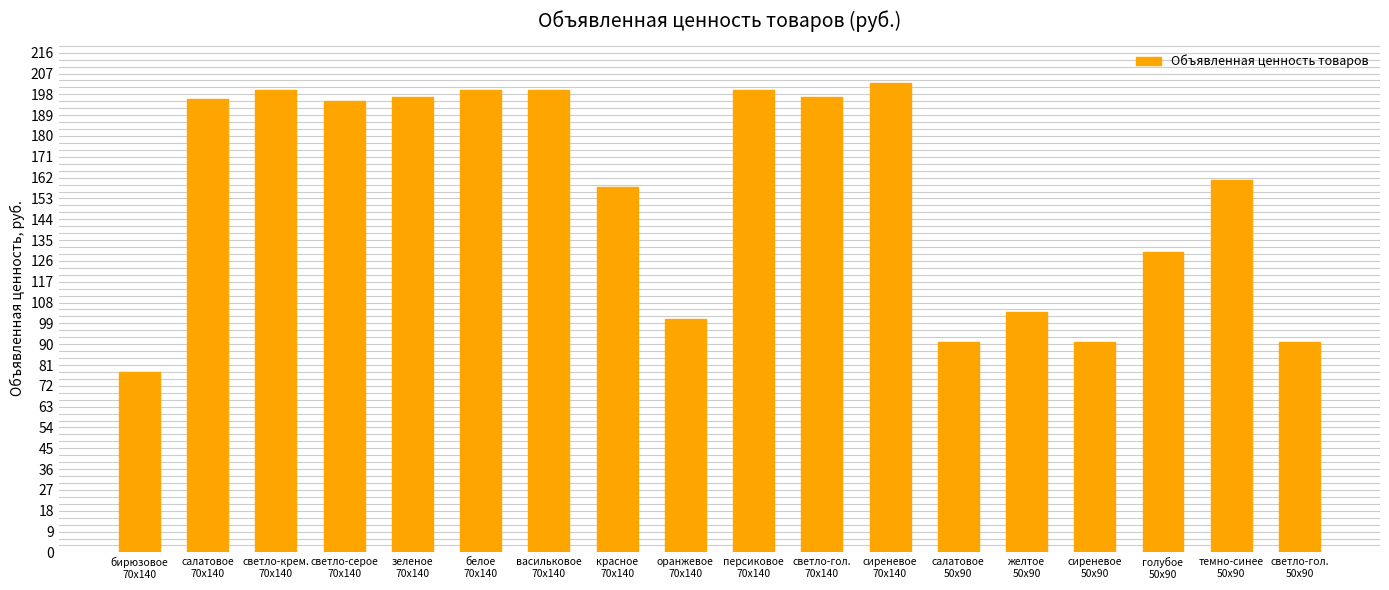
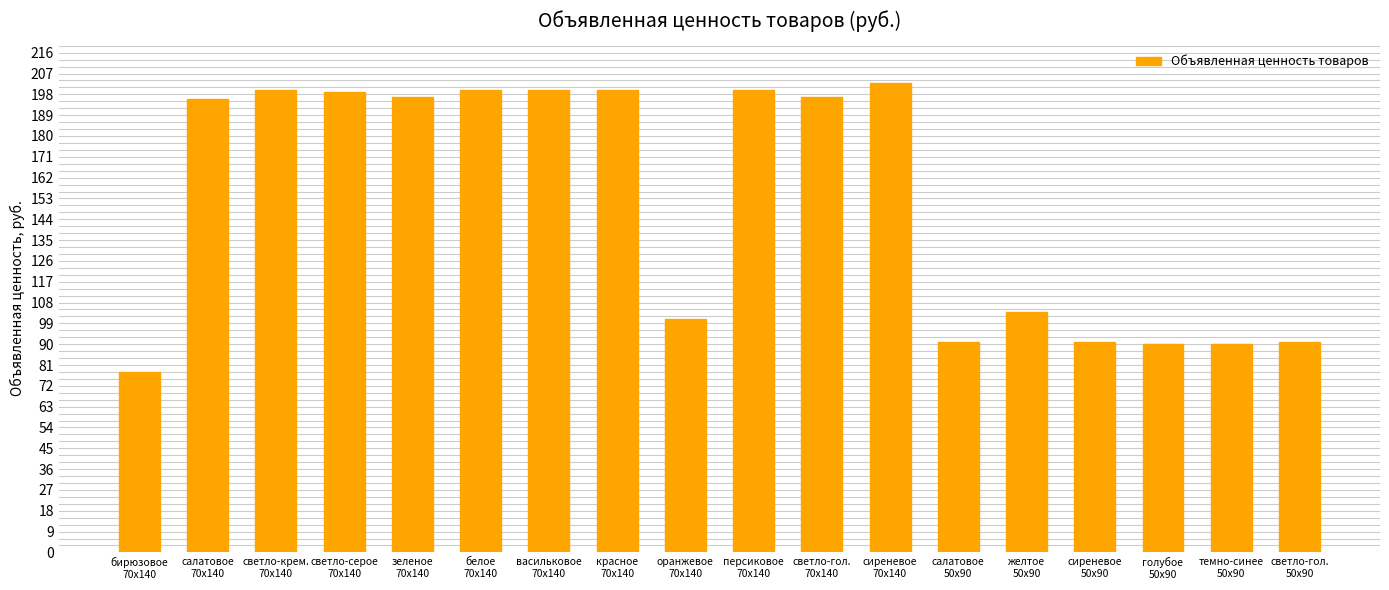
светло-серое 70x140: 195 -> 199
красное 70x140: 158 -> 200
голубое 50x90: 130 -> 90
темно-синее 50x90: 161 -> 90
